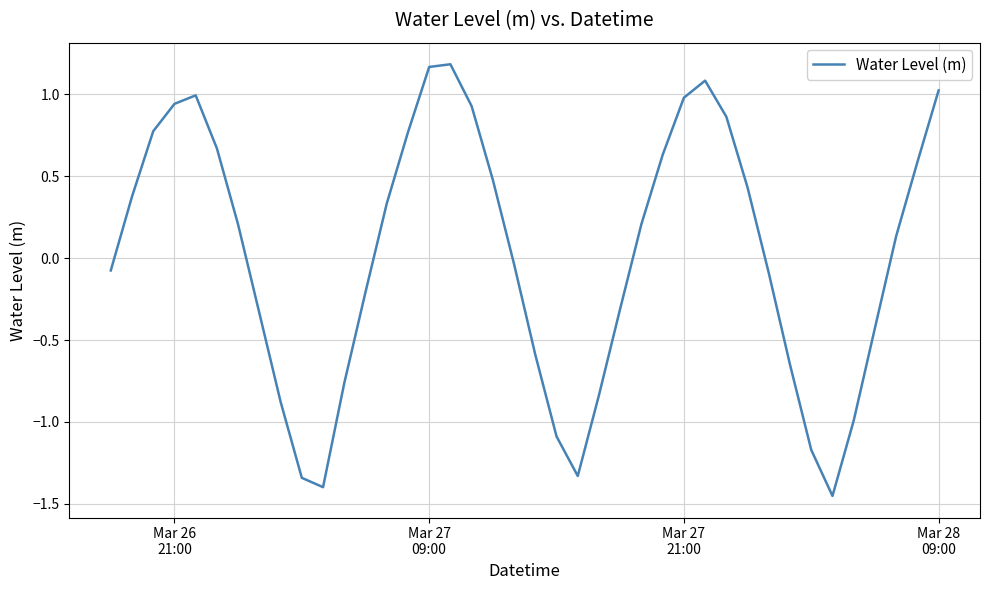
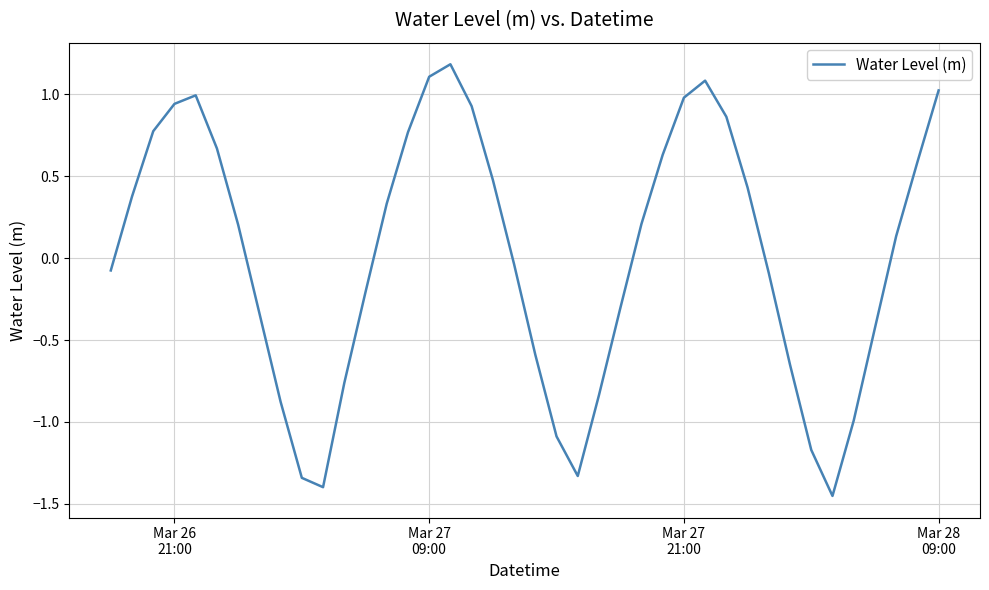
Mar 27 09:00: 1.17 -> 1.11
